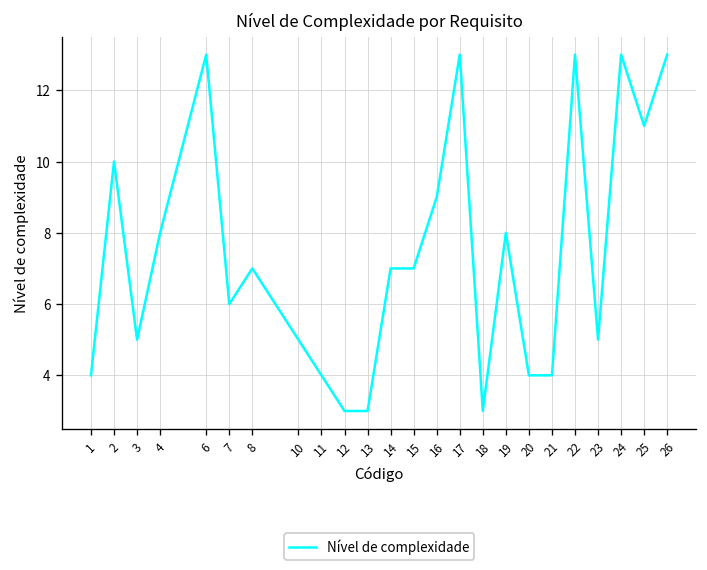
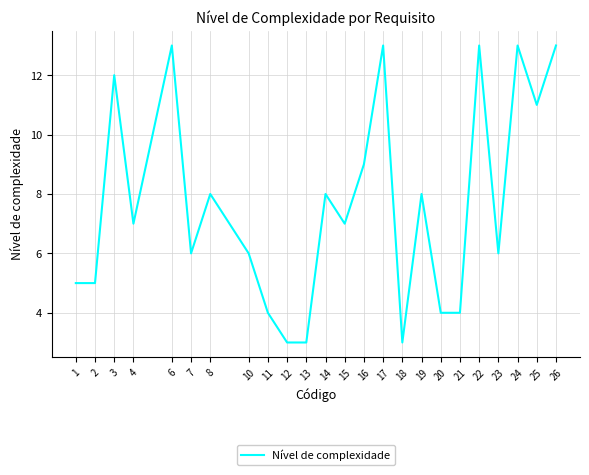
1: 4 -> 5
2: 10 -> 5
3: 5 -> 12
4: 8 -> 7
8: 7 -> 8
10: 5 -> 6
14: 7 -> 8
23: 5 -> 6
